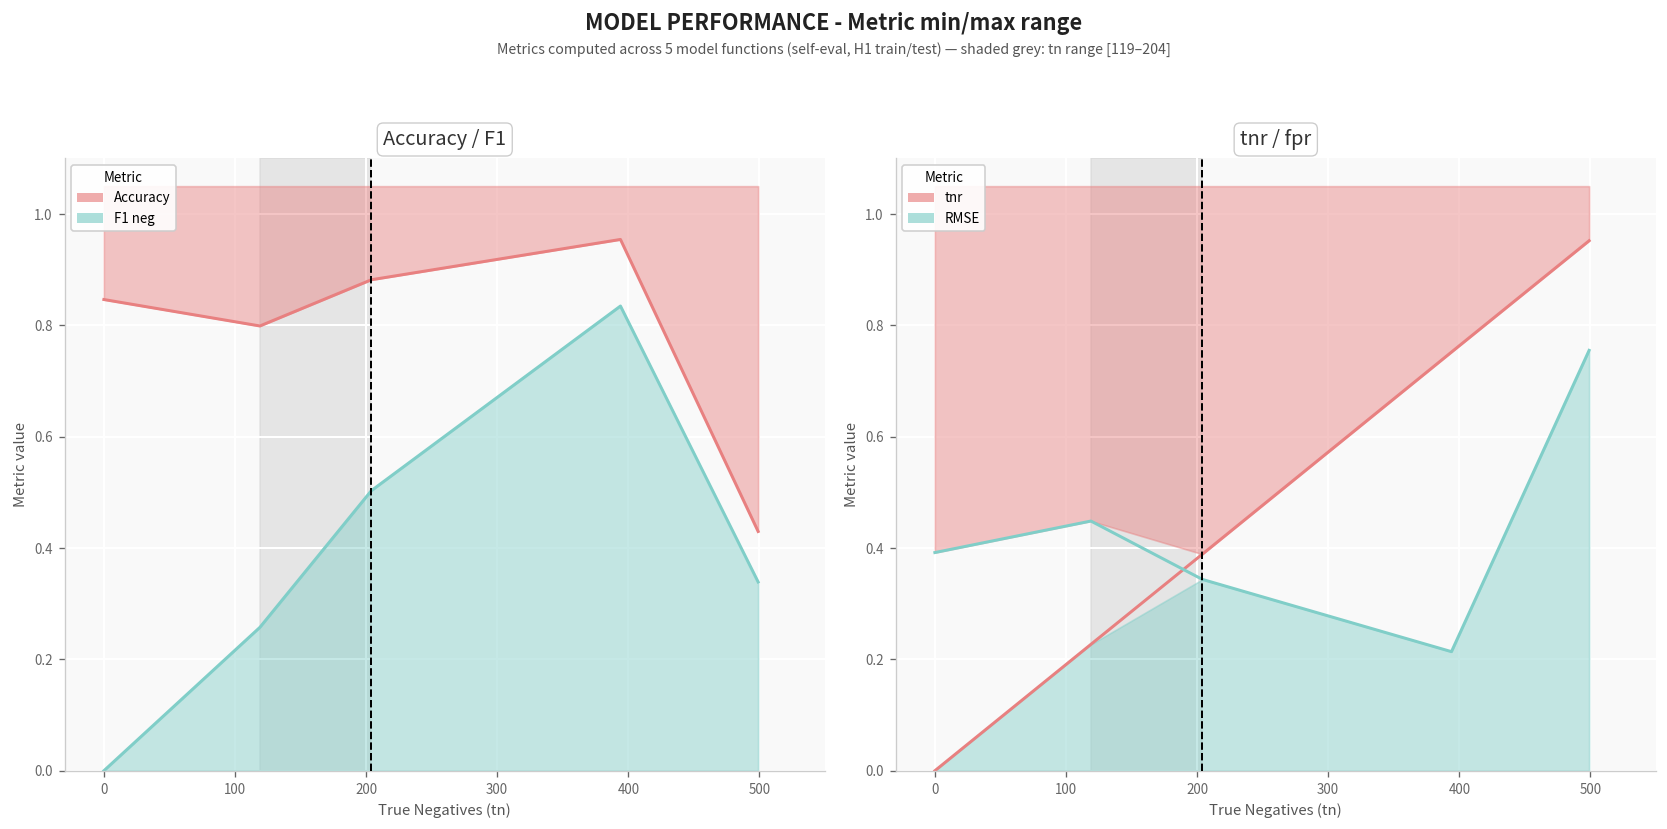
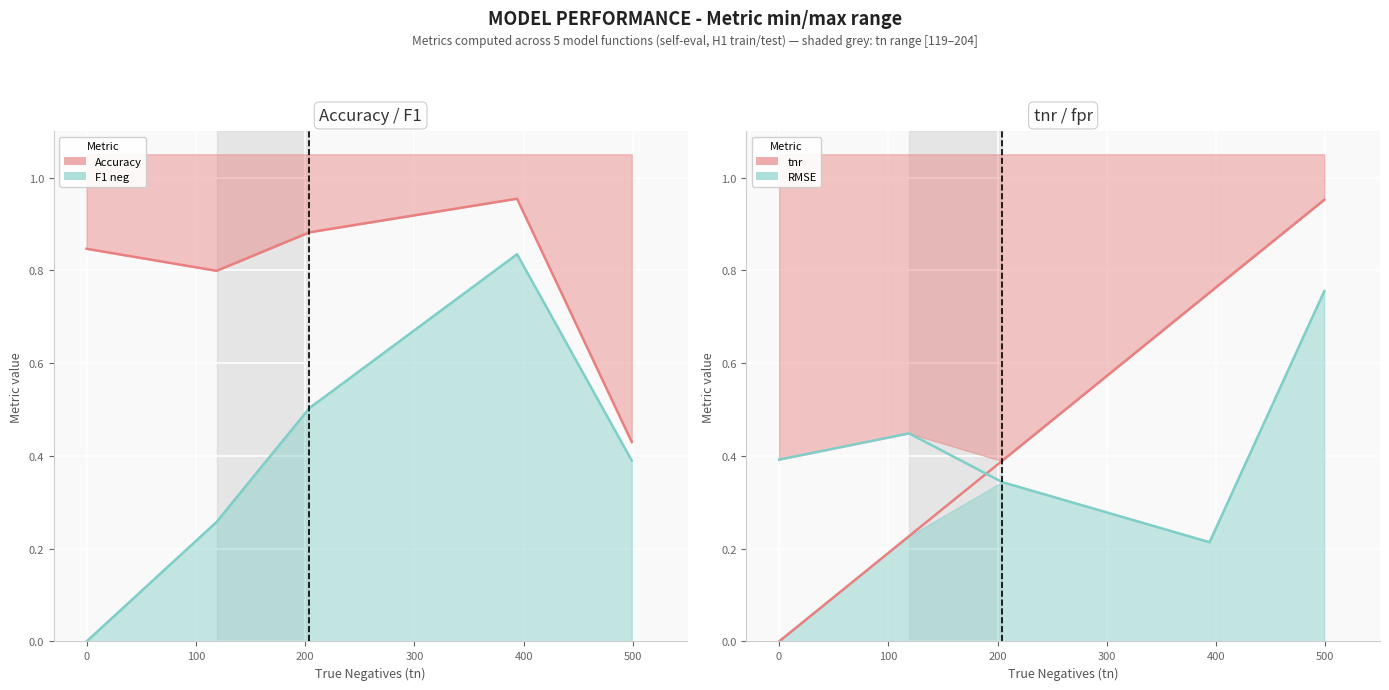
Accuracy / F1, F1 neg, 500: 0.34 -> 0.39
